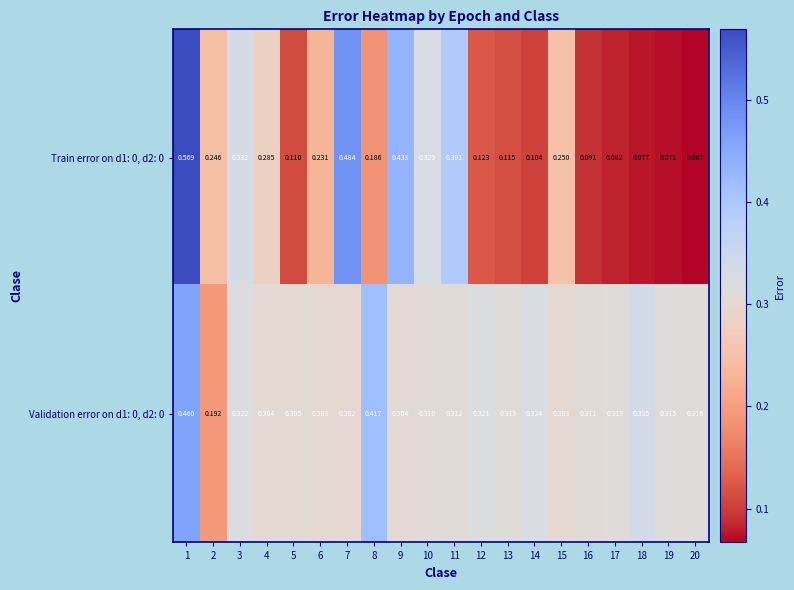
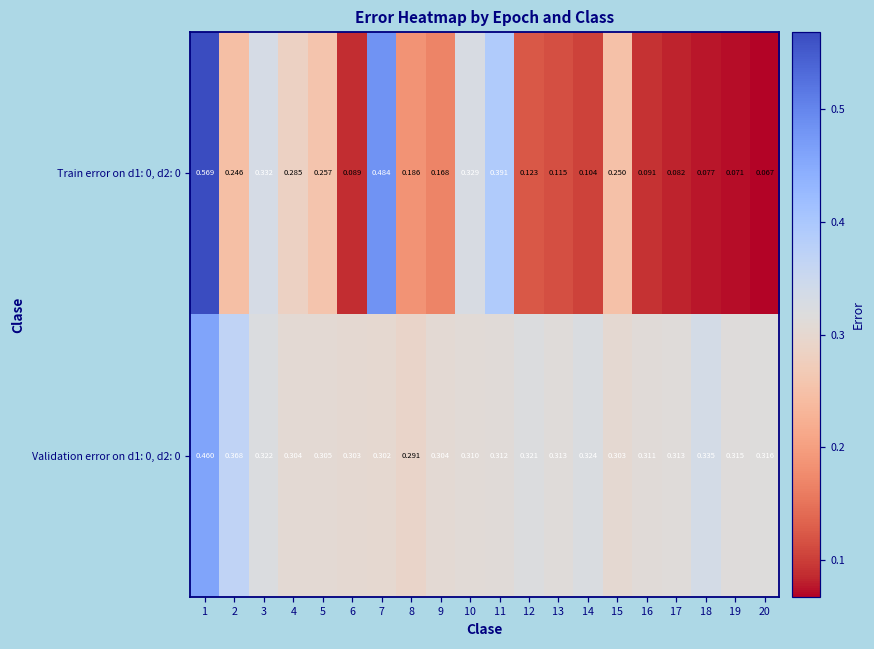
Train error on d1: 0, d2: 0, 5: 0.110 -> 0.257
Train error on d1: 0, d2: 0, 6: 0.231 -> 0.089
Train error on d1: 0, d2: 0, 9: 0.433 -> 0.168
Validation error on d1: 0, d2: 0, 2: 0.192 -> 0.368
Validation error on d1: 0, d2: 0, 8: 0.417 -> 0.291
